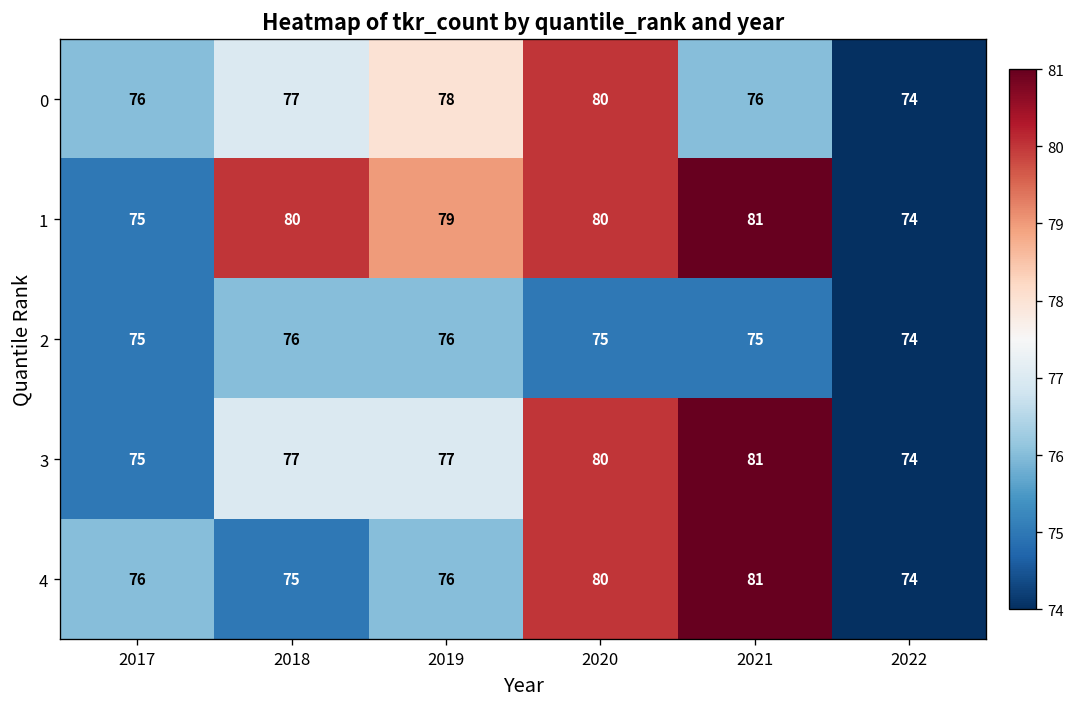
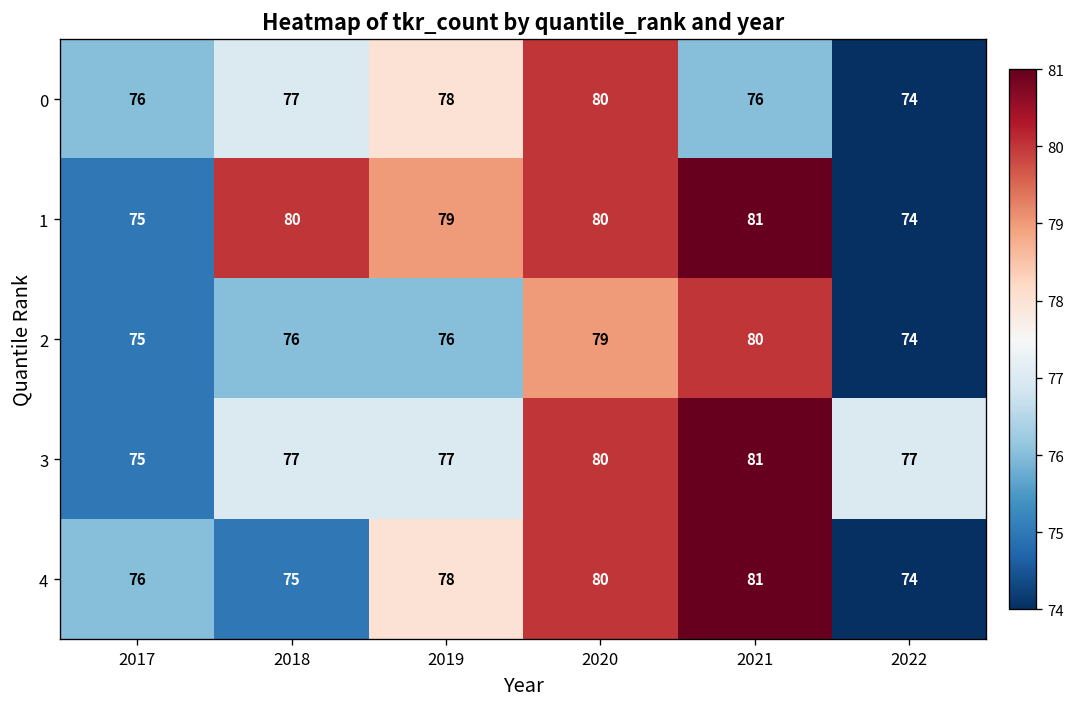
2, 2020: 75 -> 79
2, 2021: 75 -> 80
3, 2022: 74 -> 77
4, 2019: 76 -> 78
